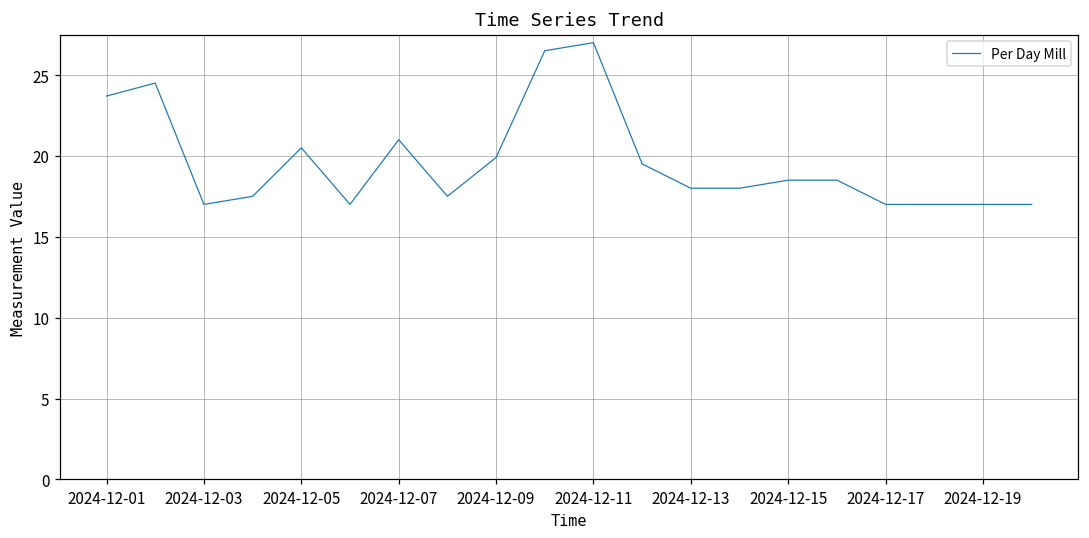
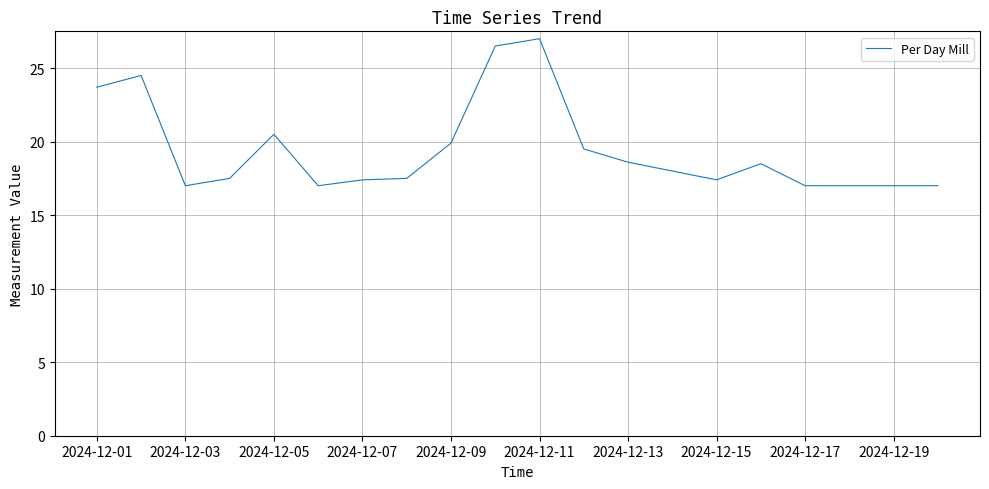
2024-12-07: 21.0 -> 17.4
2024-12-13: 18.0 -> 18.6
2024-12-15: 18.5 -> 17.4
